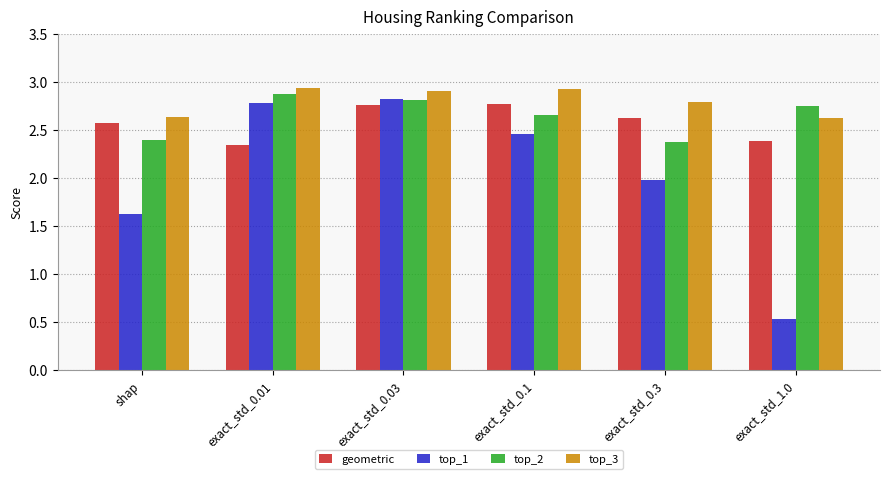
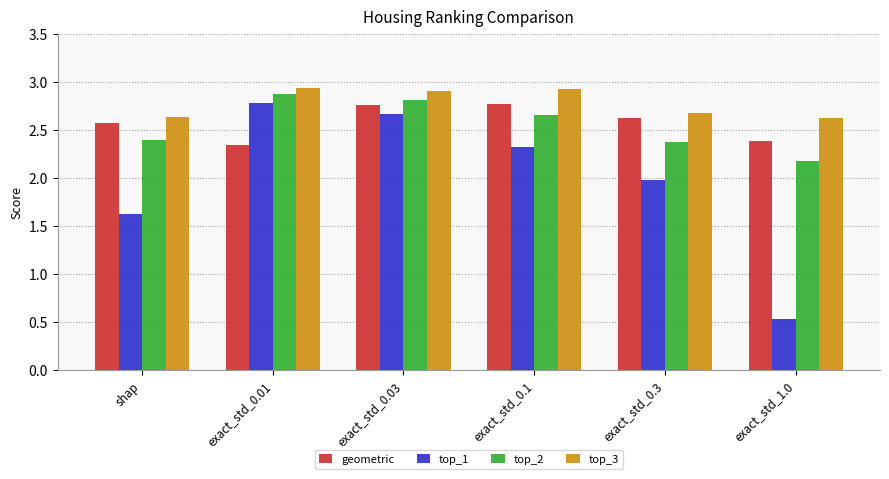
top_1, exact_std_0.03: 2.8 -> 2.7
top_1, exact_std_0.1: 2.5 -> 2.3
top_3, exact_std_0.3: 2.8 -> 2.7
top_2, exact_std_1.0: 2.8 -> 2.2
